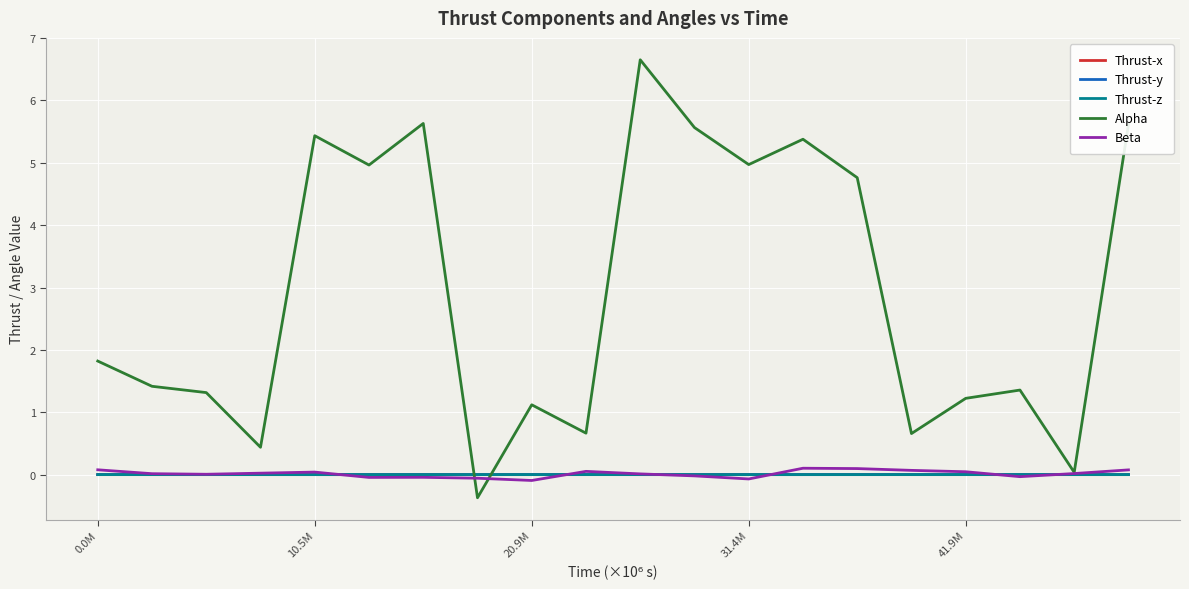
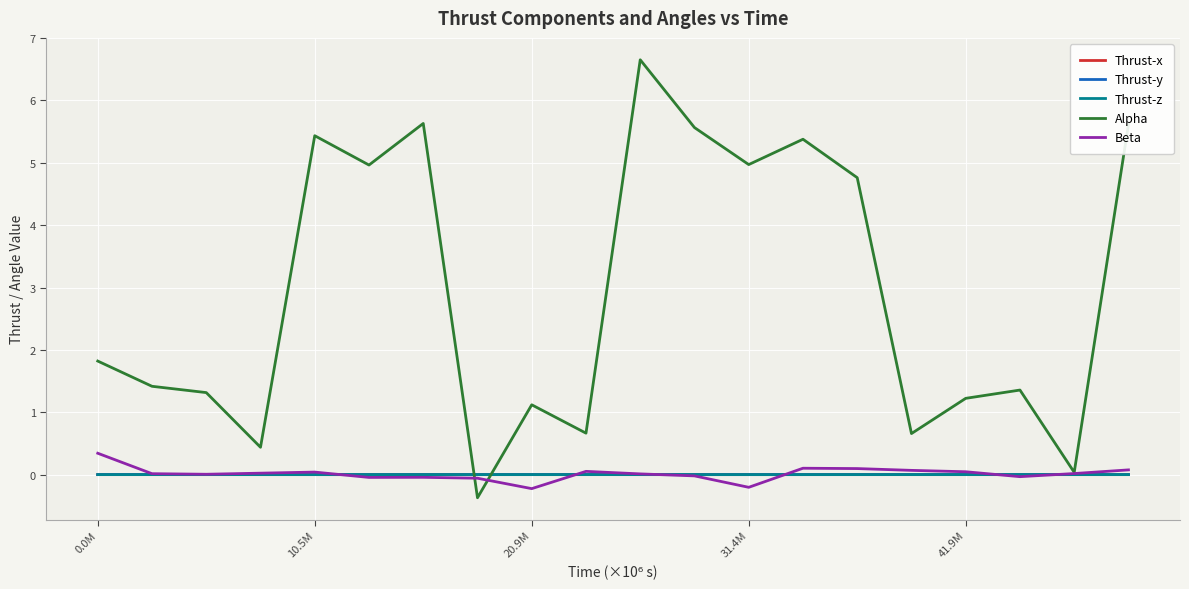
Beta, 0.0M: 0.1 -> 0.3
Beta, 20.9M: -0.1 -> -0.2
Beta, 31.4M: -0.1 -> -0.2
